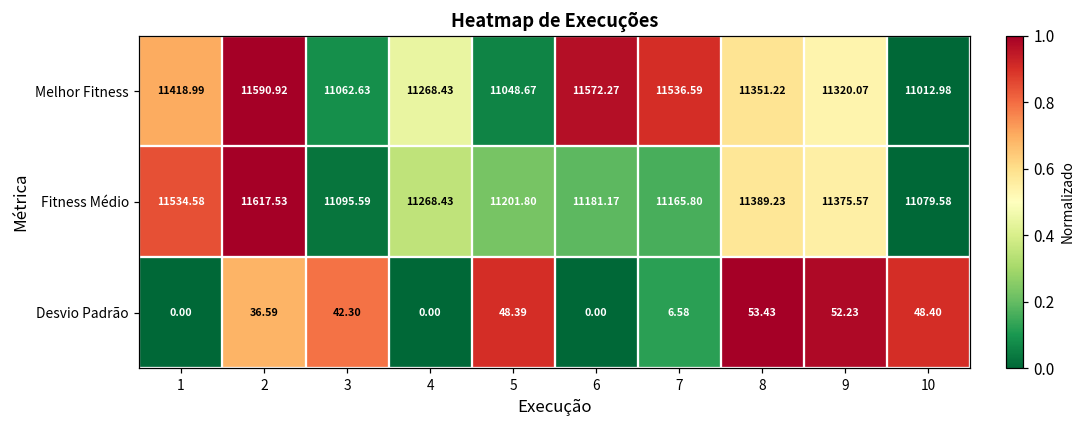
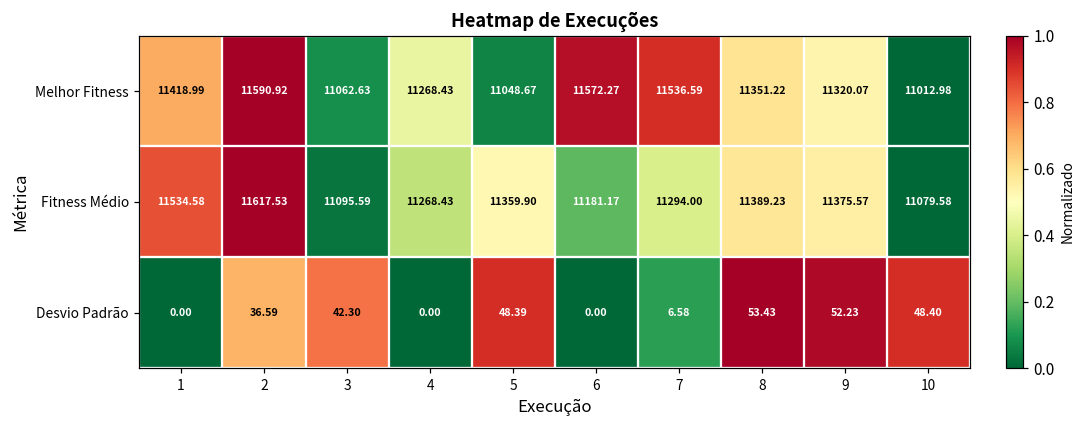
Fitness Médio, 5: 11201.80 -> 11359.90
Fitness Médio, 7: 11165.80 -> 11294.00
